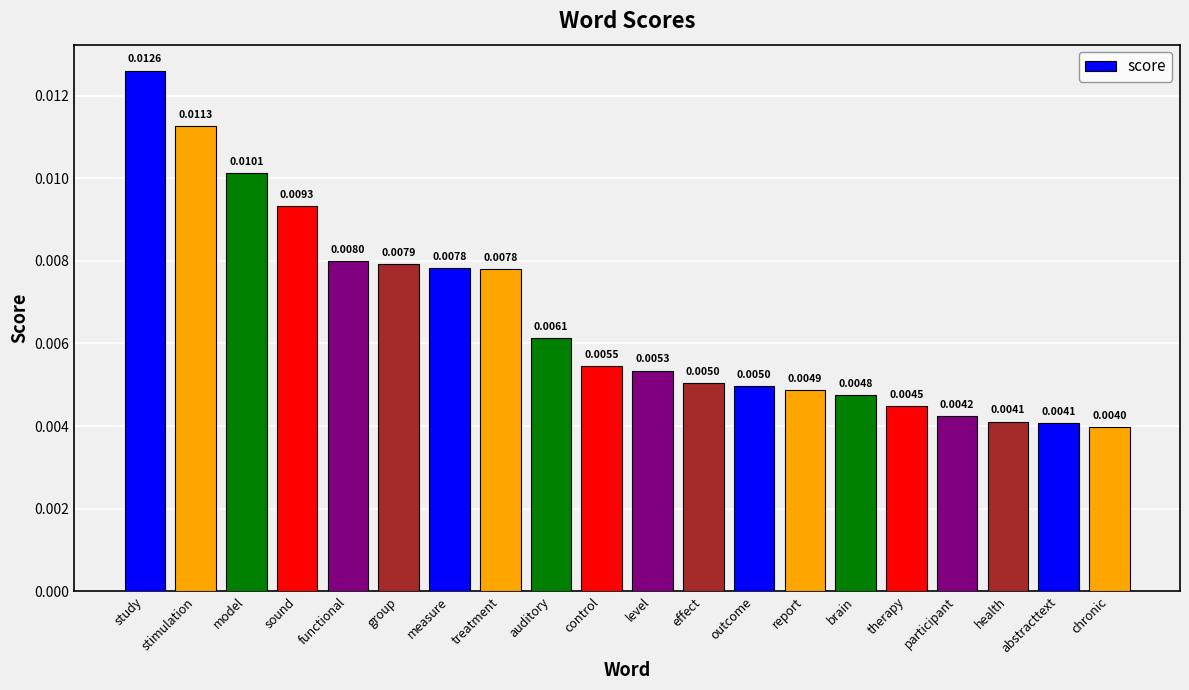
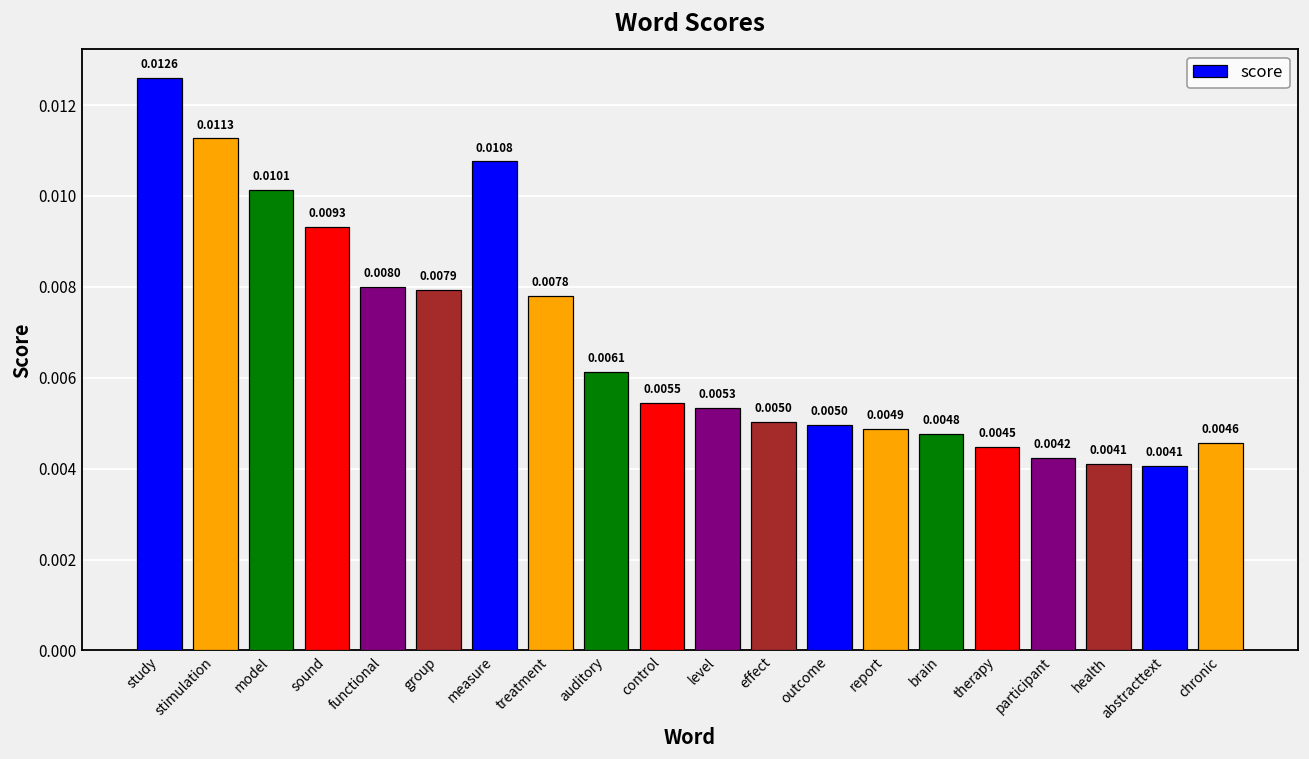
measure: 0.0078 -> 0.0108
chronic: 0.0040 -> 0.0046
